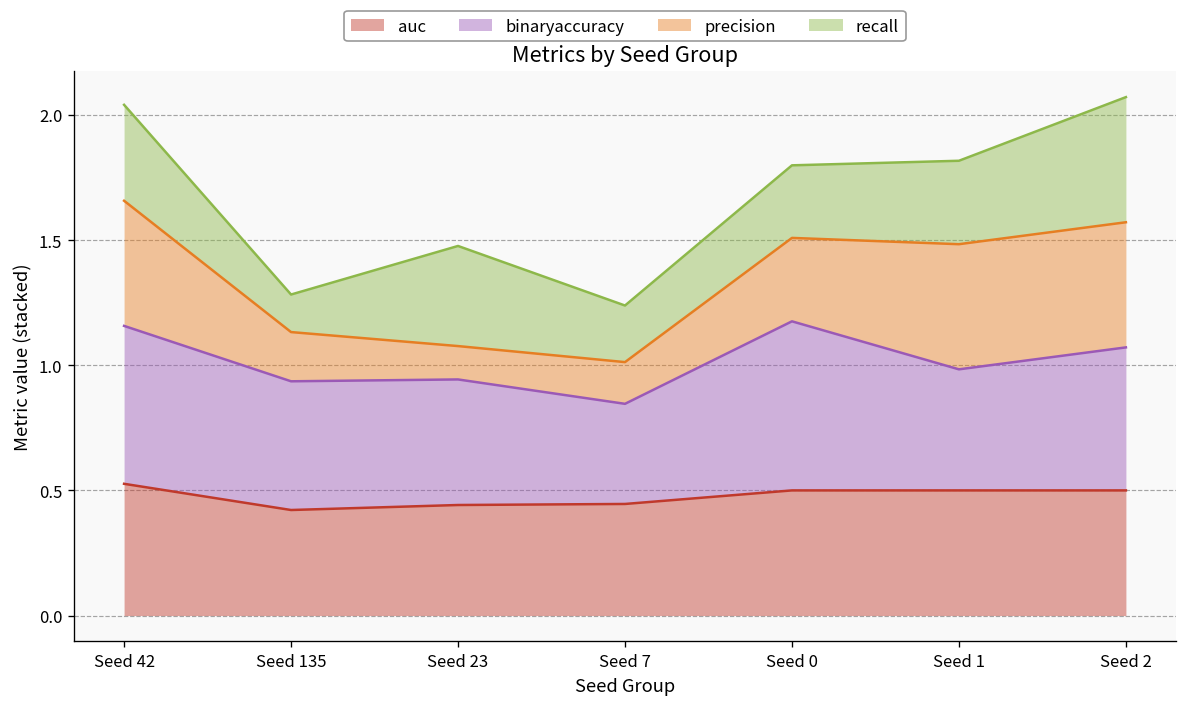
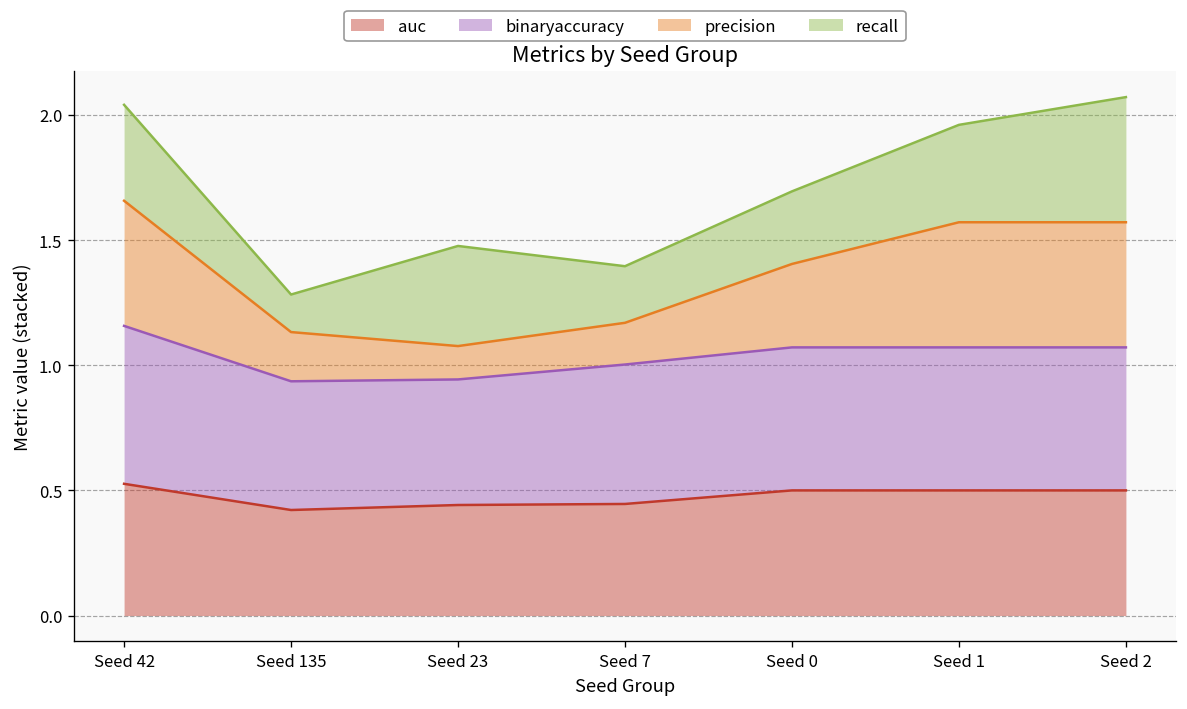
binaryaccuracy, Seed 7: 0.40 -> 0.56
binaryaccuracy, Seed 0: 0.68 -> 0.57
binaryaccuracy, Seed 1: 0.48 -> 0.57
recall, Seed 1: 0.33 -> 0.39
